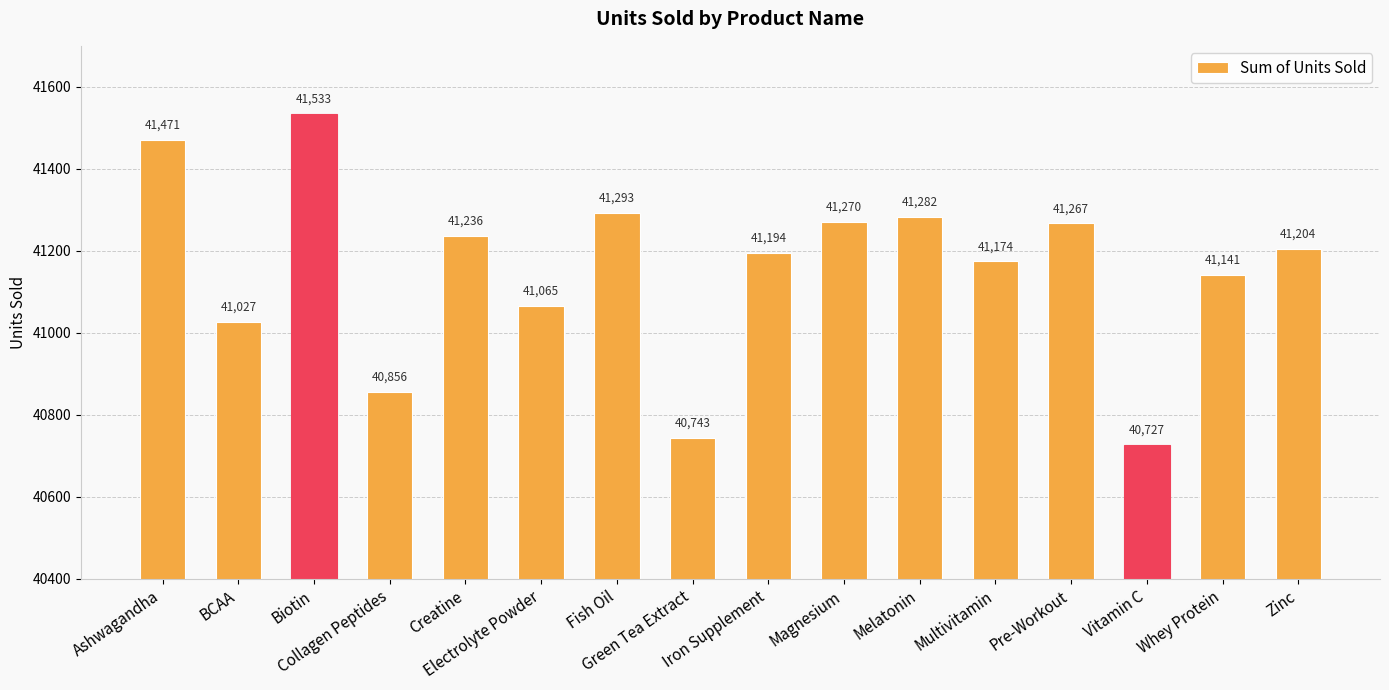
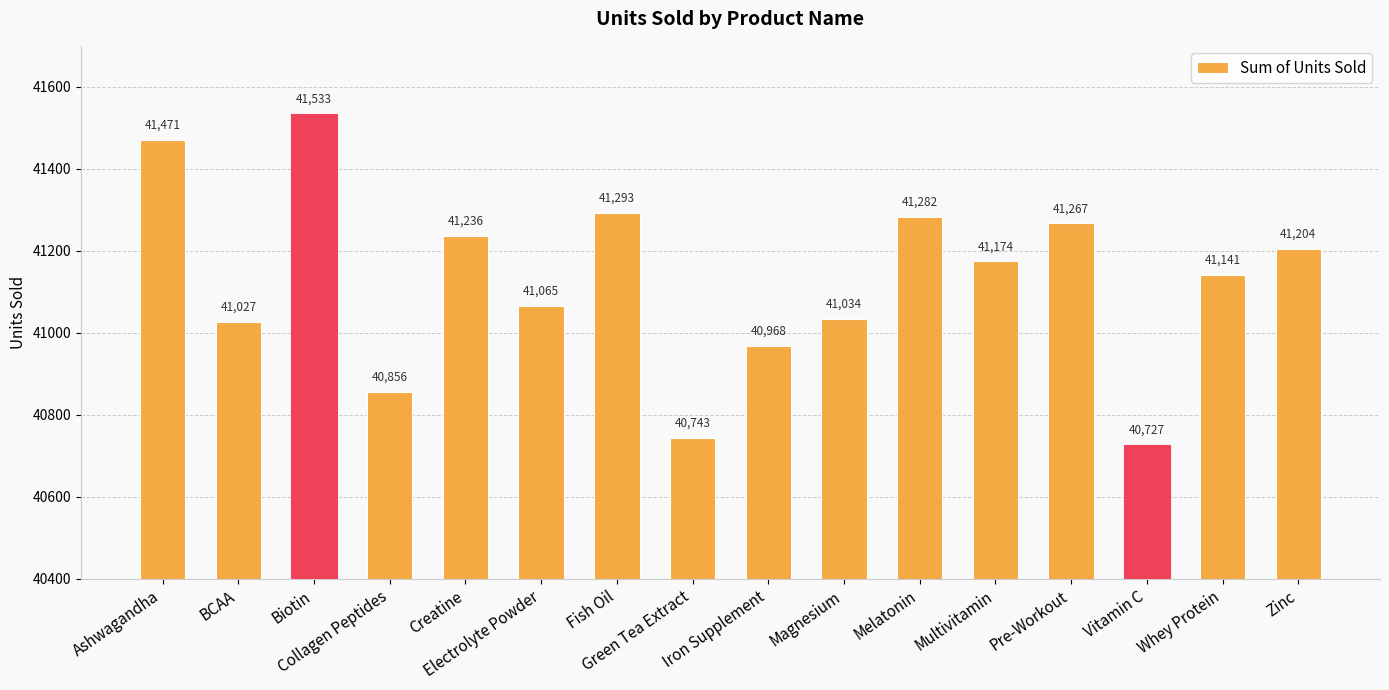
Iron Supplement: 41,194 -> 40,968
Magnesium: 41,270 -> 41,034
